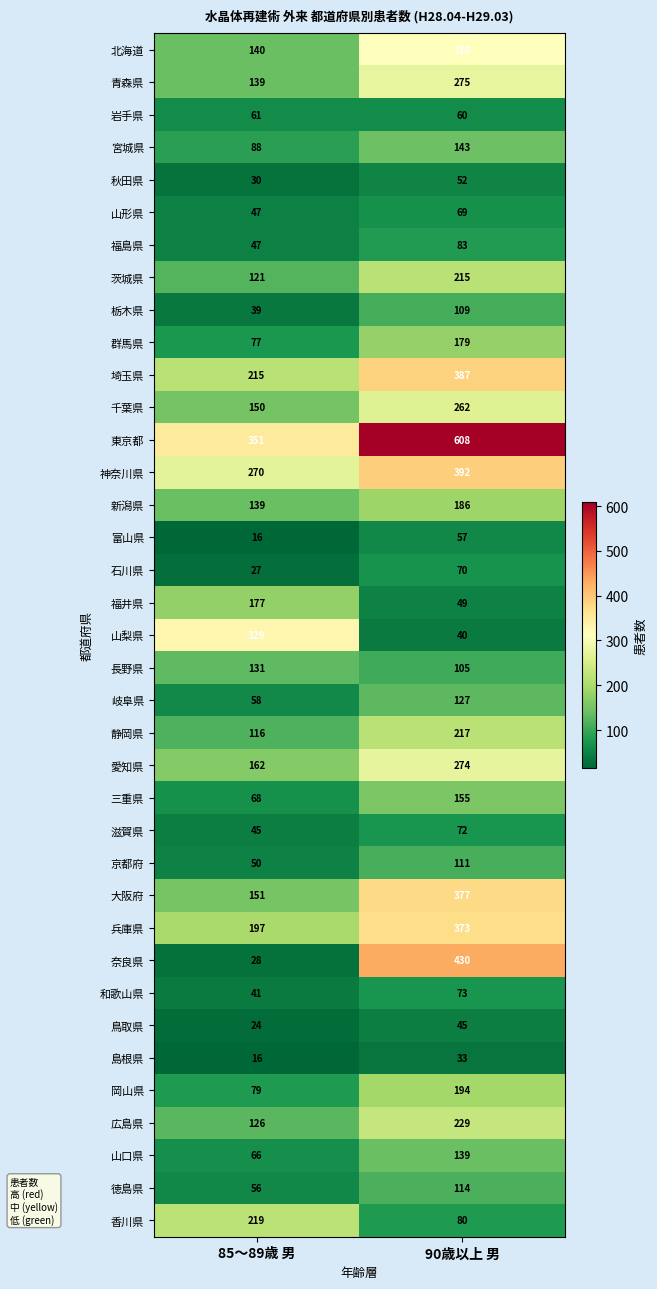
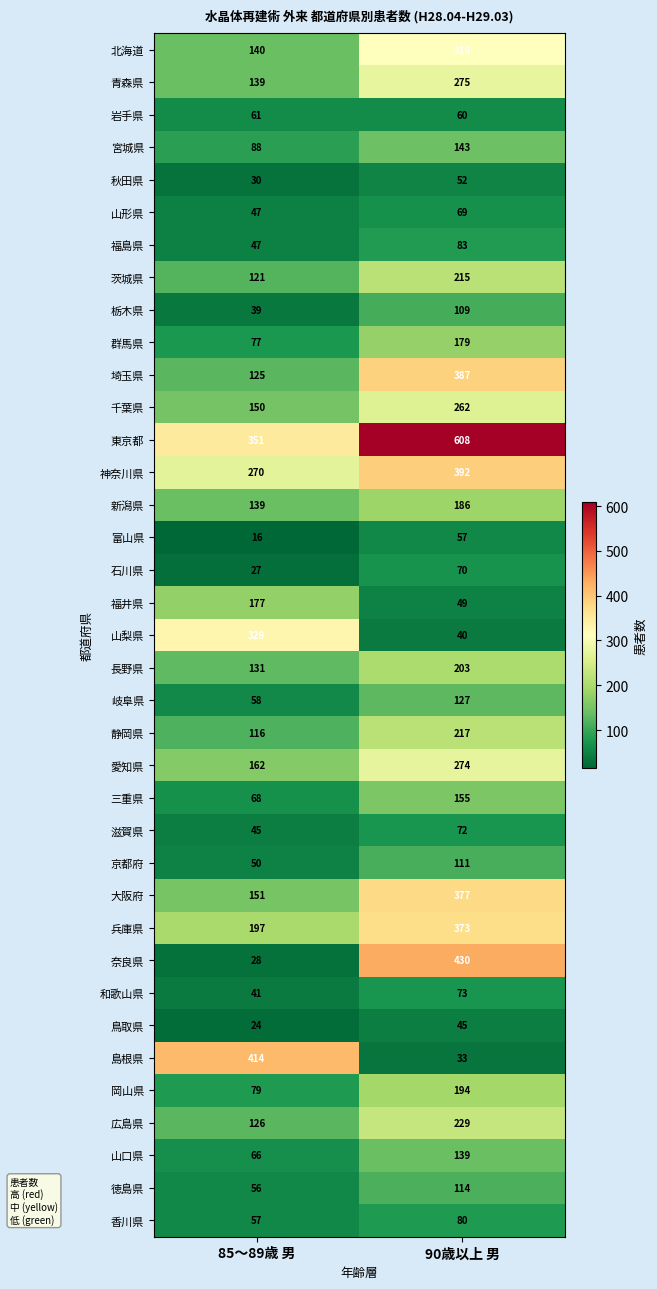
埼玉県, 85～89歳 男: 215 -> 125
長野県, 90歳以上 男: 105 -> 203
島根県, 85～89歳 男: 16 -> 414
香川県, 85～89歳 男: 219 -> 57
